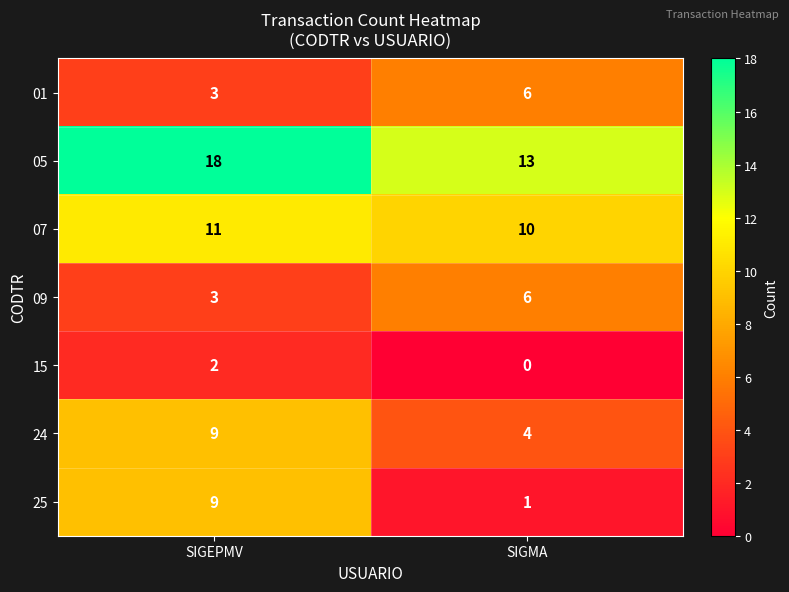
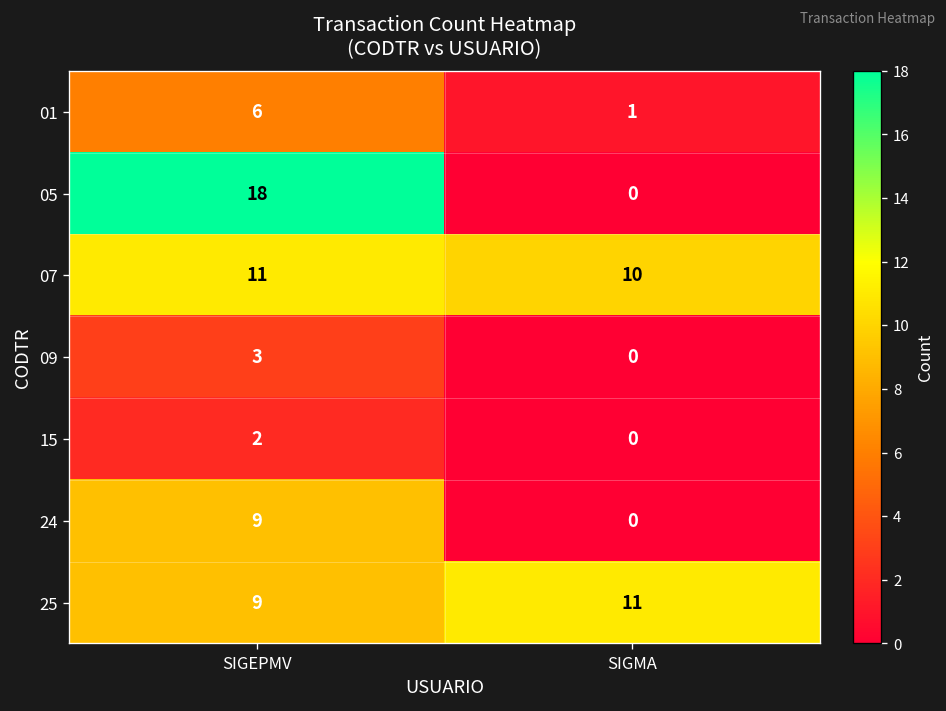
01, SIGEPMV: 3 -> 6
01, SIGMA: 6 -> 1
05, SIGMA: 13 -> 0
09, SIGMA: 6 -> 0
24, SIGMA: 4 -> 0
25, SIGMA: 1 -> 11
